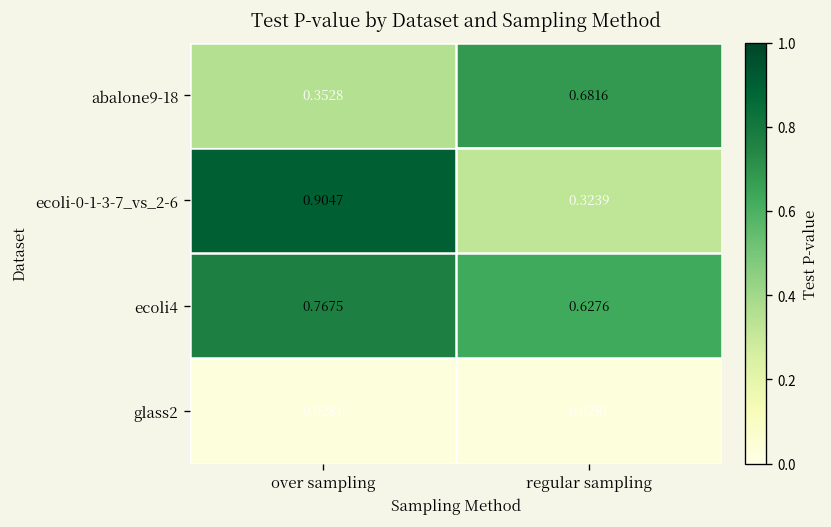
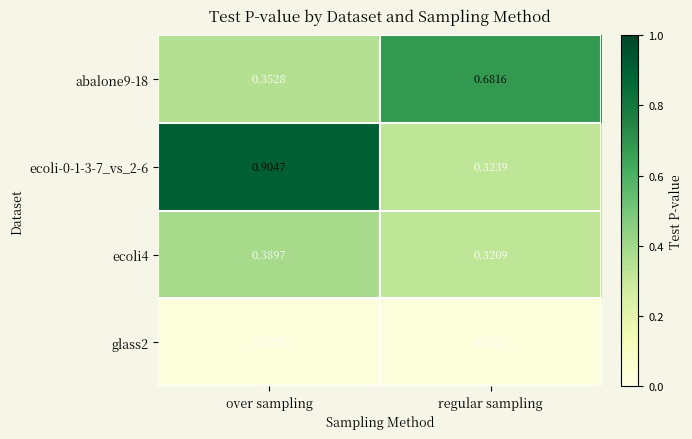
ecoli4, over sampling: 0.7675 -> 0.3897
ecoli4, regular sampling: 0.6276 -> 0.3209
